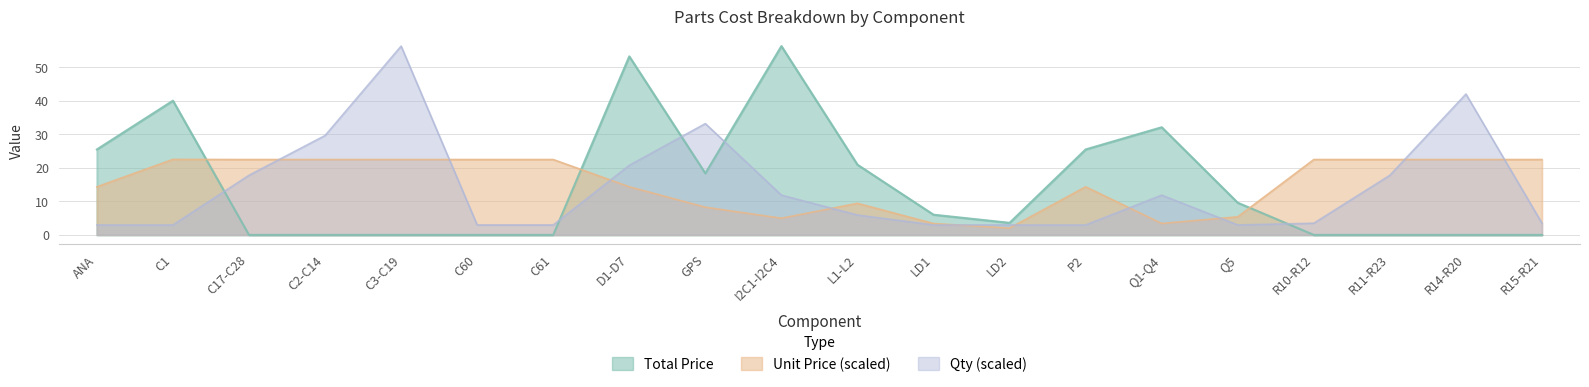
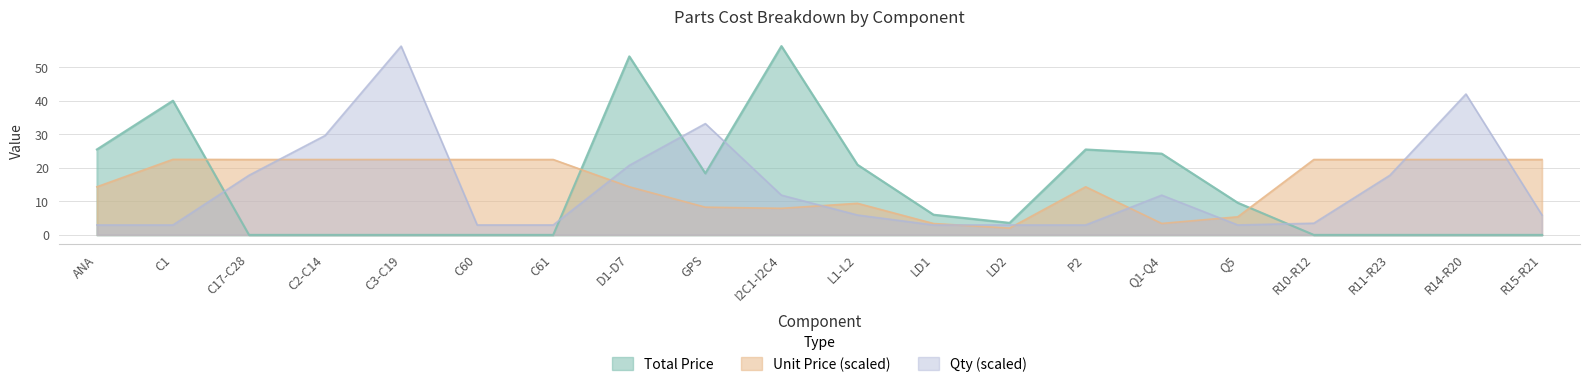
Unit Price (scaled), I2C1-I2C4: 5 -> 8
Total Price, Q1-Q4: 32 -> 24
Qty (scaled), R15-R21: 3 -> 6
